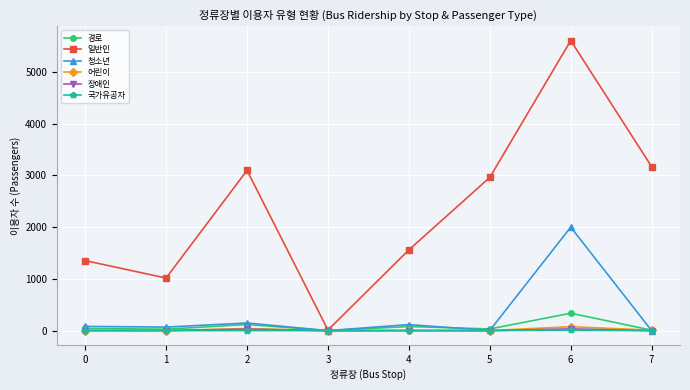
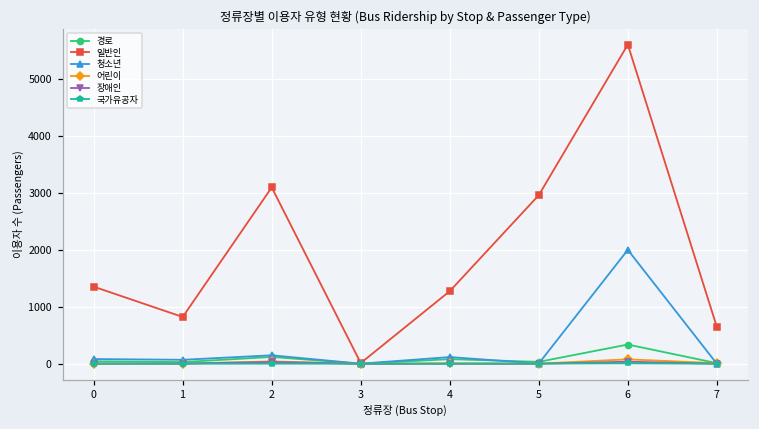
일반인, 1: 1000 -> 800
일반인, 4: 1600 -> 1300
일반인, 7: 3200 -> 600
